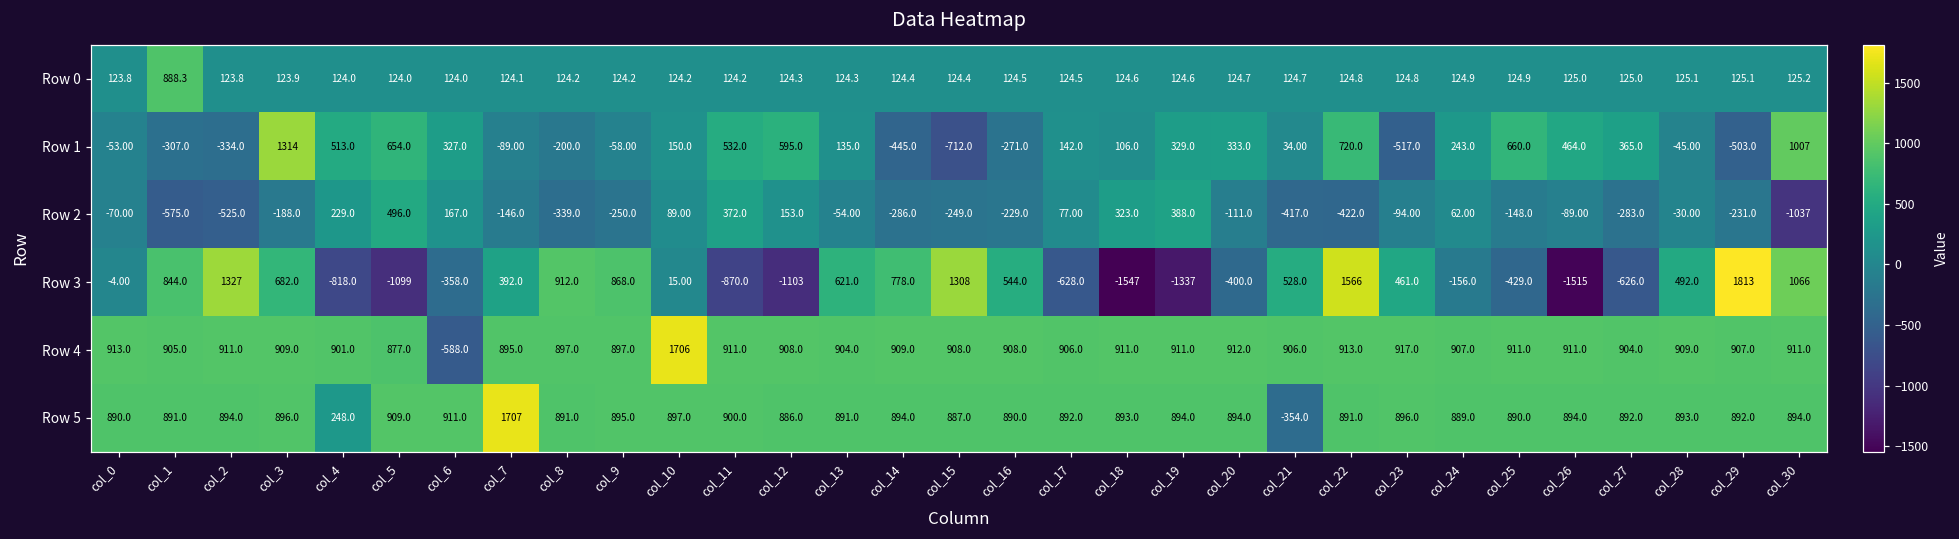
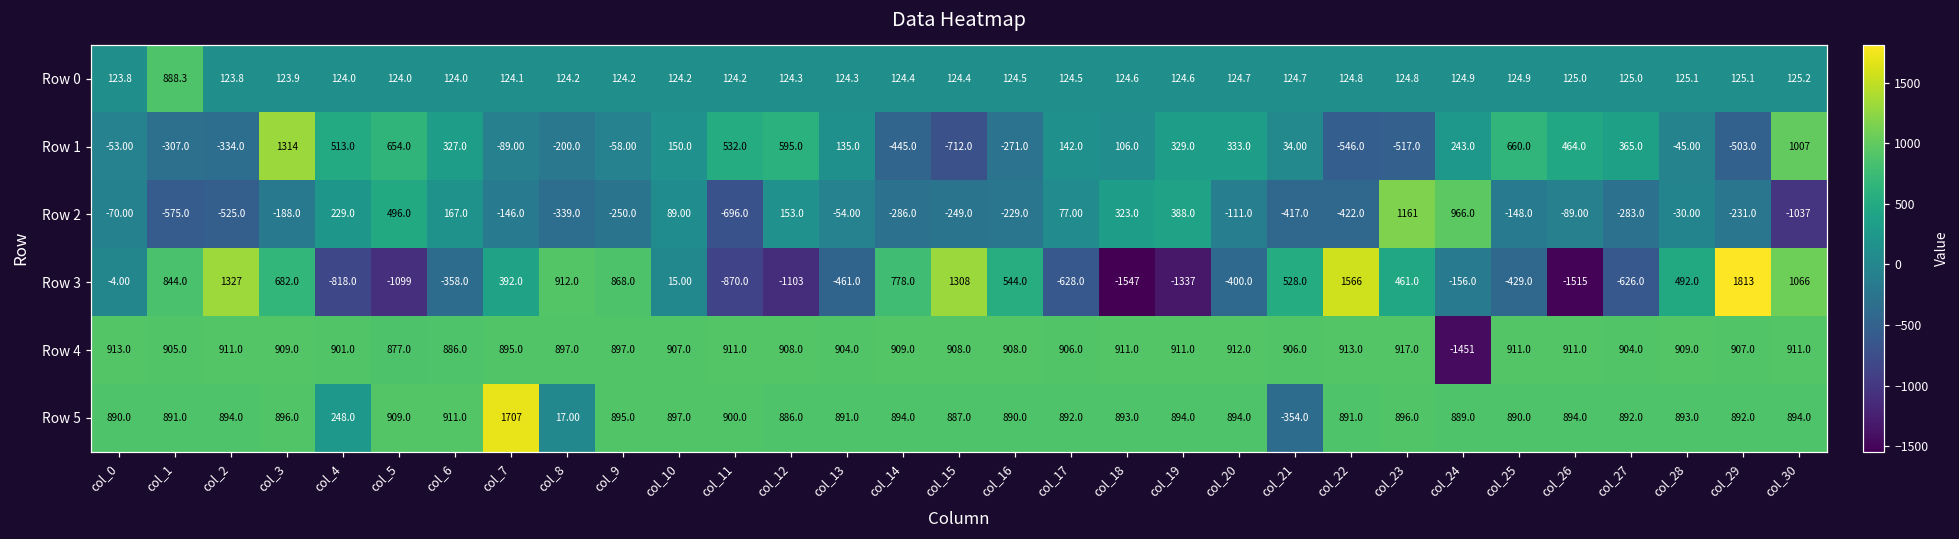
Row 1, col_22: 720.0 -> -546.0
Row 2, col_11: 372.0 -> -696.0
Row 2, col_23: -94.00 -> 1161
Row 2, col_24: 62.00 -> 966.0
Row 3, col_13: 621.0 -> -461.0
Row 4, col_6: -588.0 -> 886.0
Row 4, col_10: 1706 -> 907.0
Row 4, col_24: 907.0 -> -1451
Row 5, col_8: 891.0 -> 17.00
